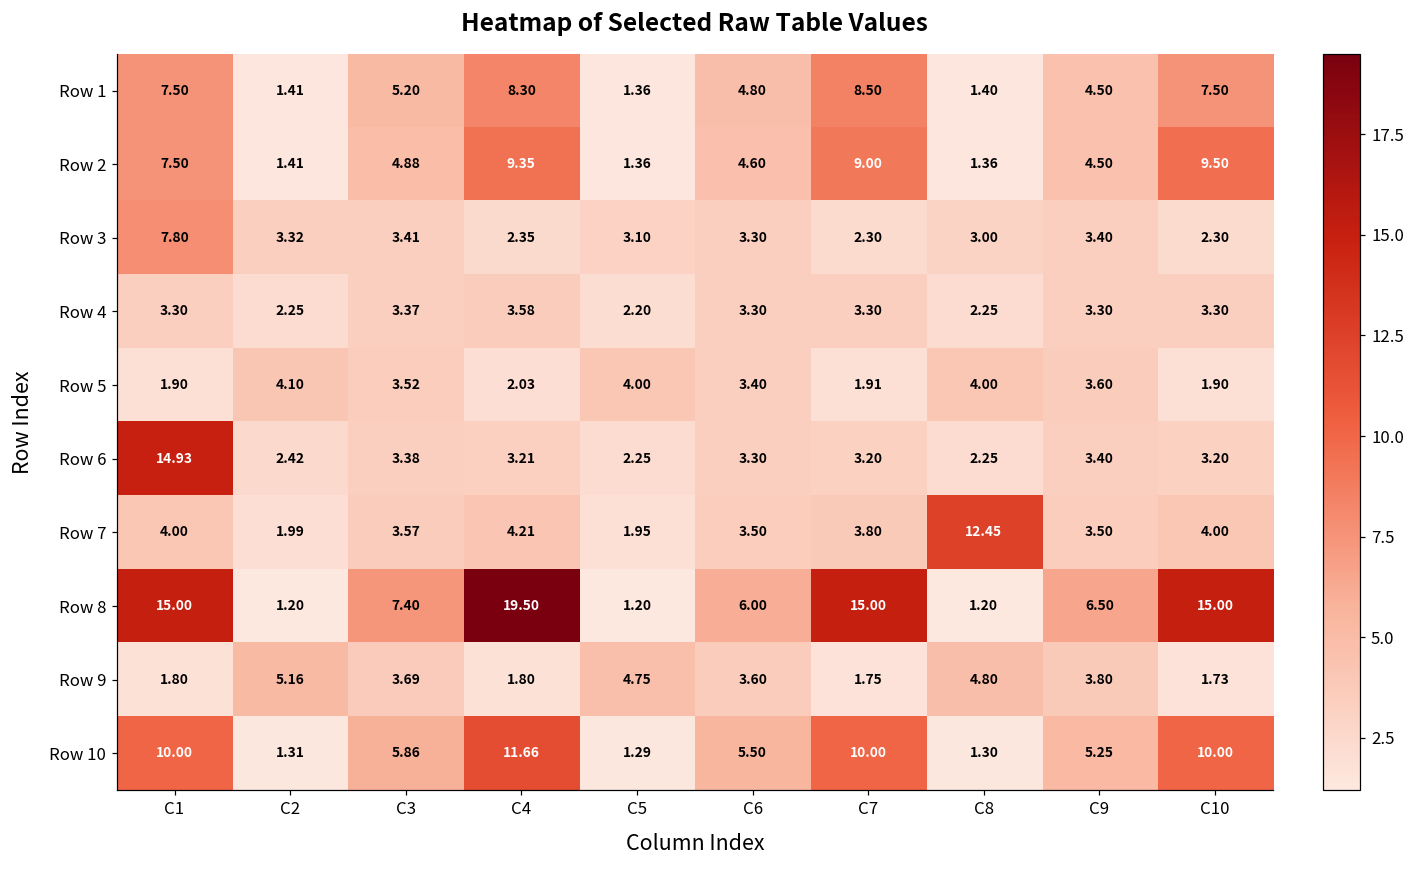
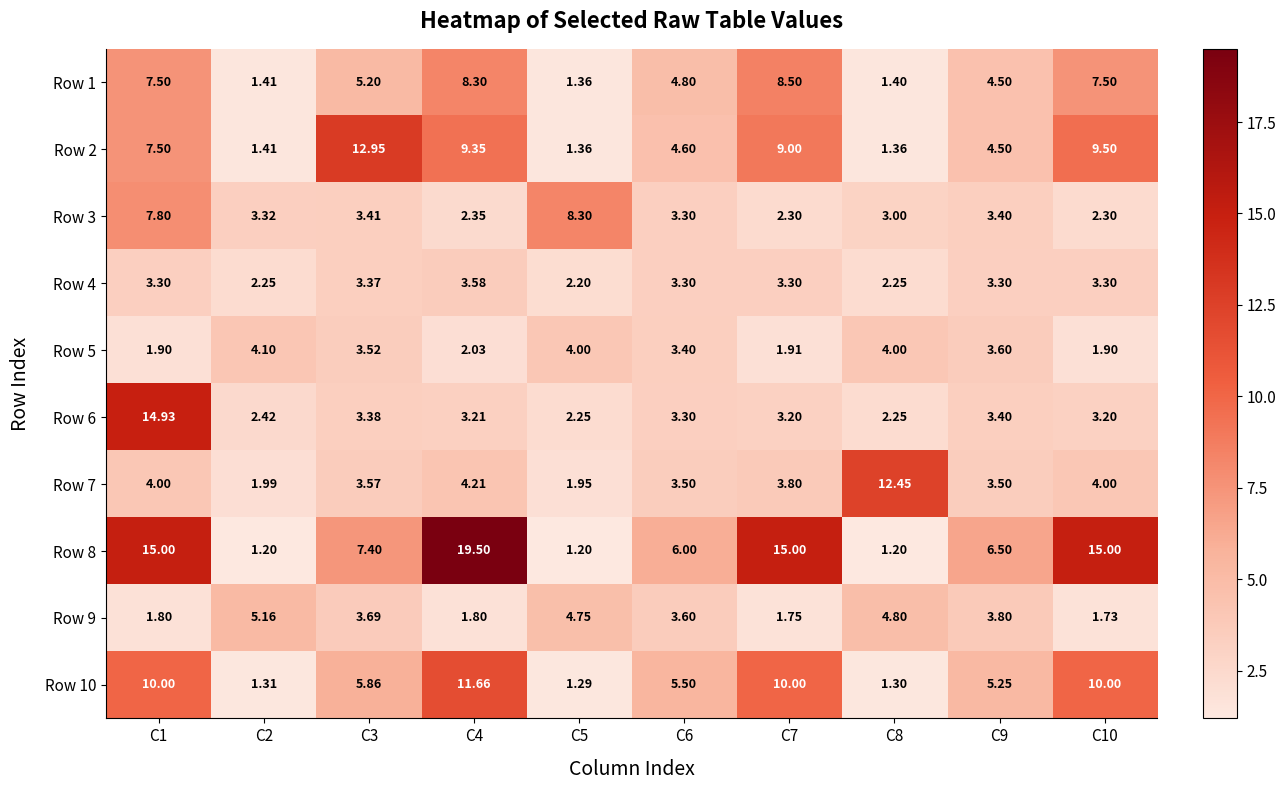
Row 2, C3: 4.88 -> 12.95
Row 3, C5: 3.10 -> 8.30
